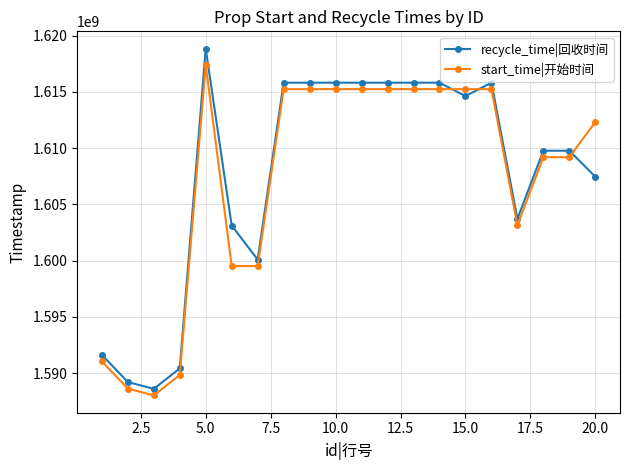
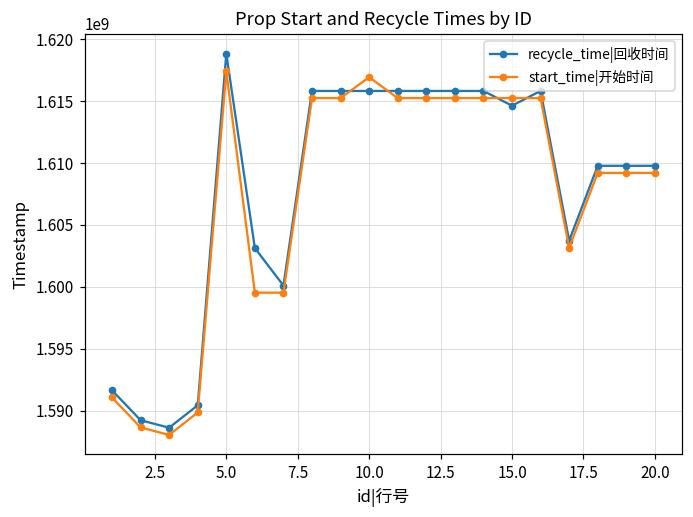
start_time|开始时间, 10.0: 1615200000 -> 1616900000
recycle_time|回收时间, 20.0: 1607500000 -> 1609800000
start_time|开始时间, 20.0: 1612300000 -> 1609200000
